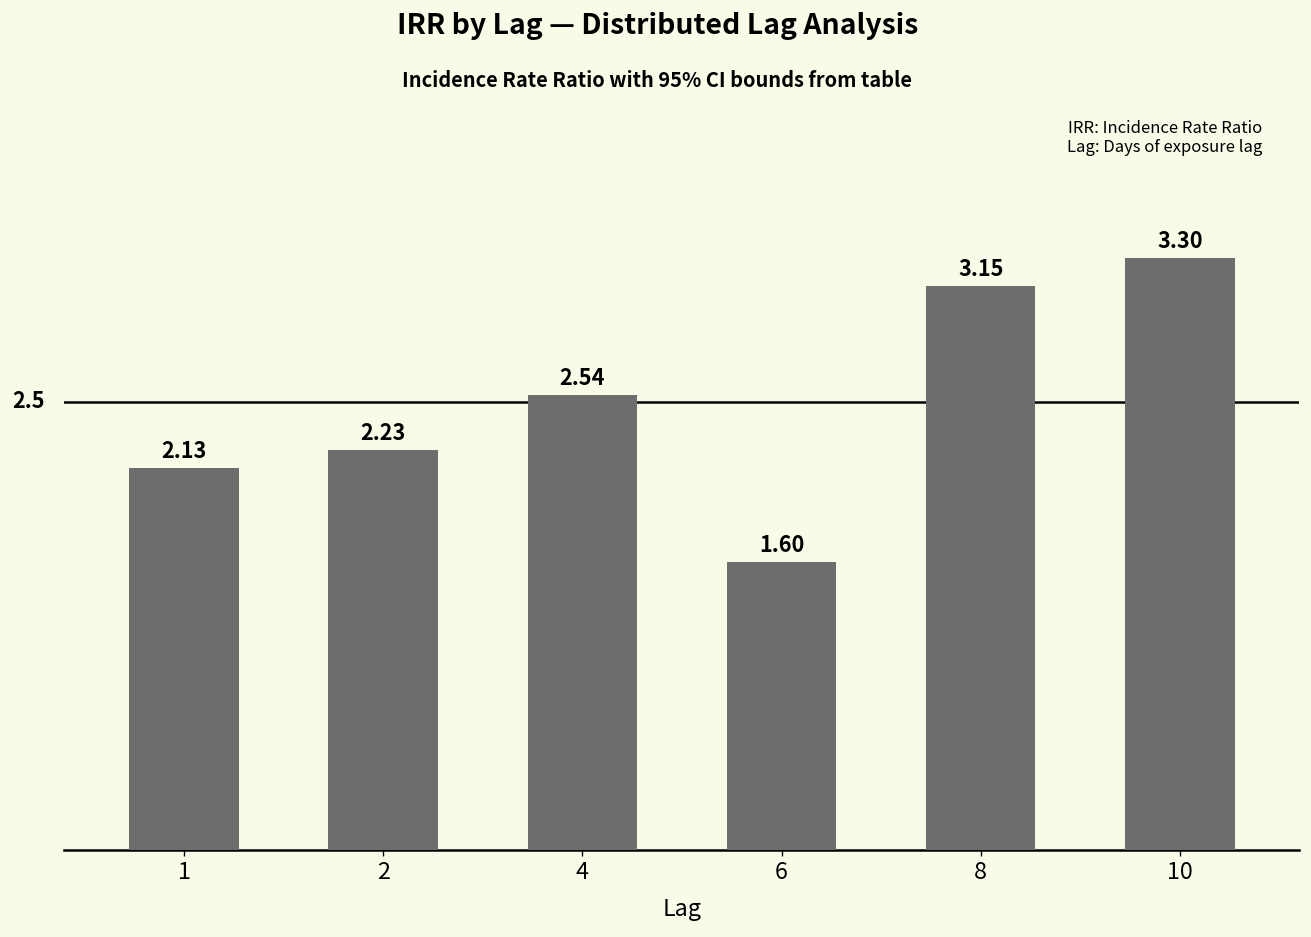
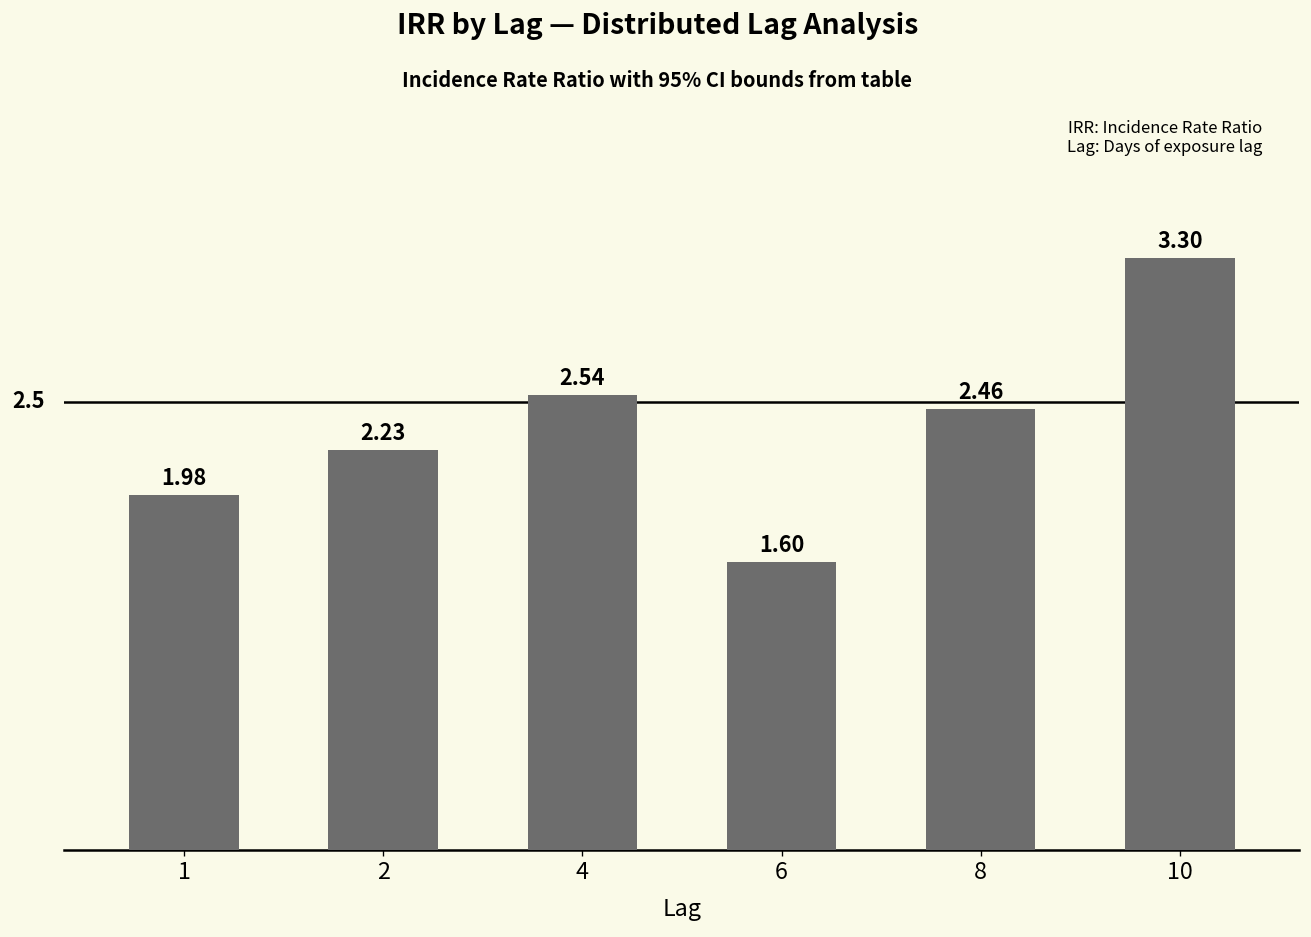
1: 2.13 -> 1.98
8: 3.15 -> 2.46
